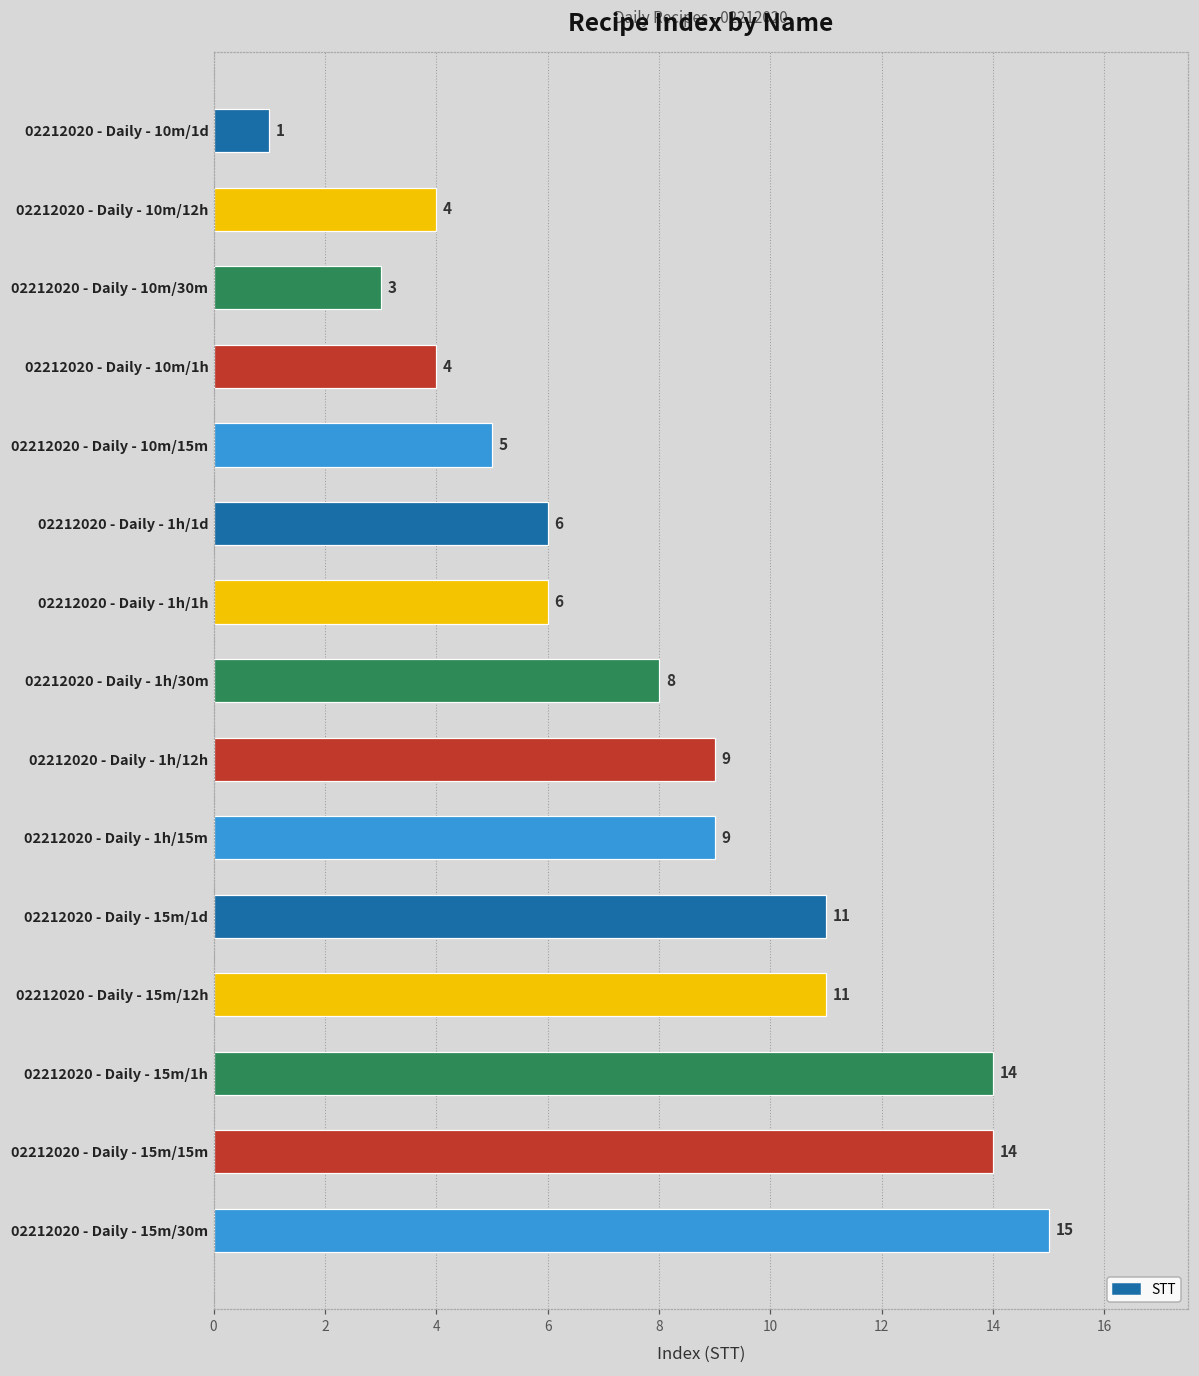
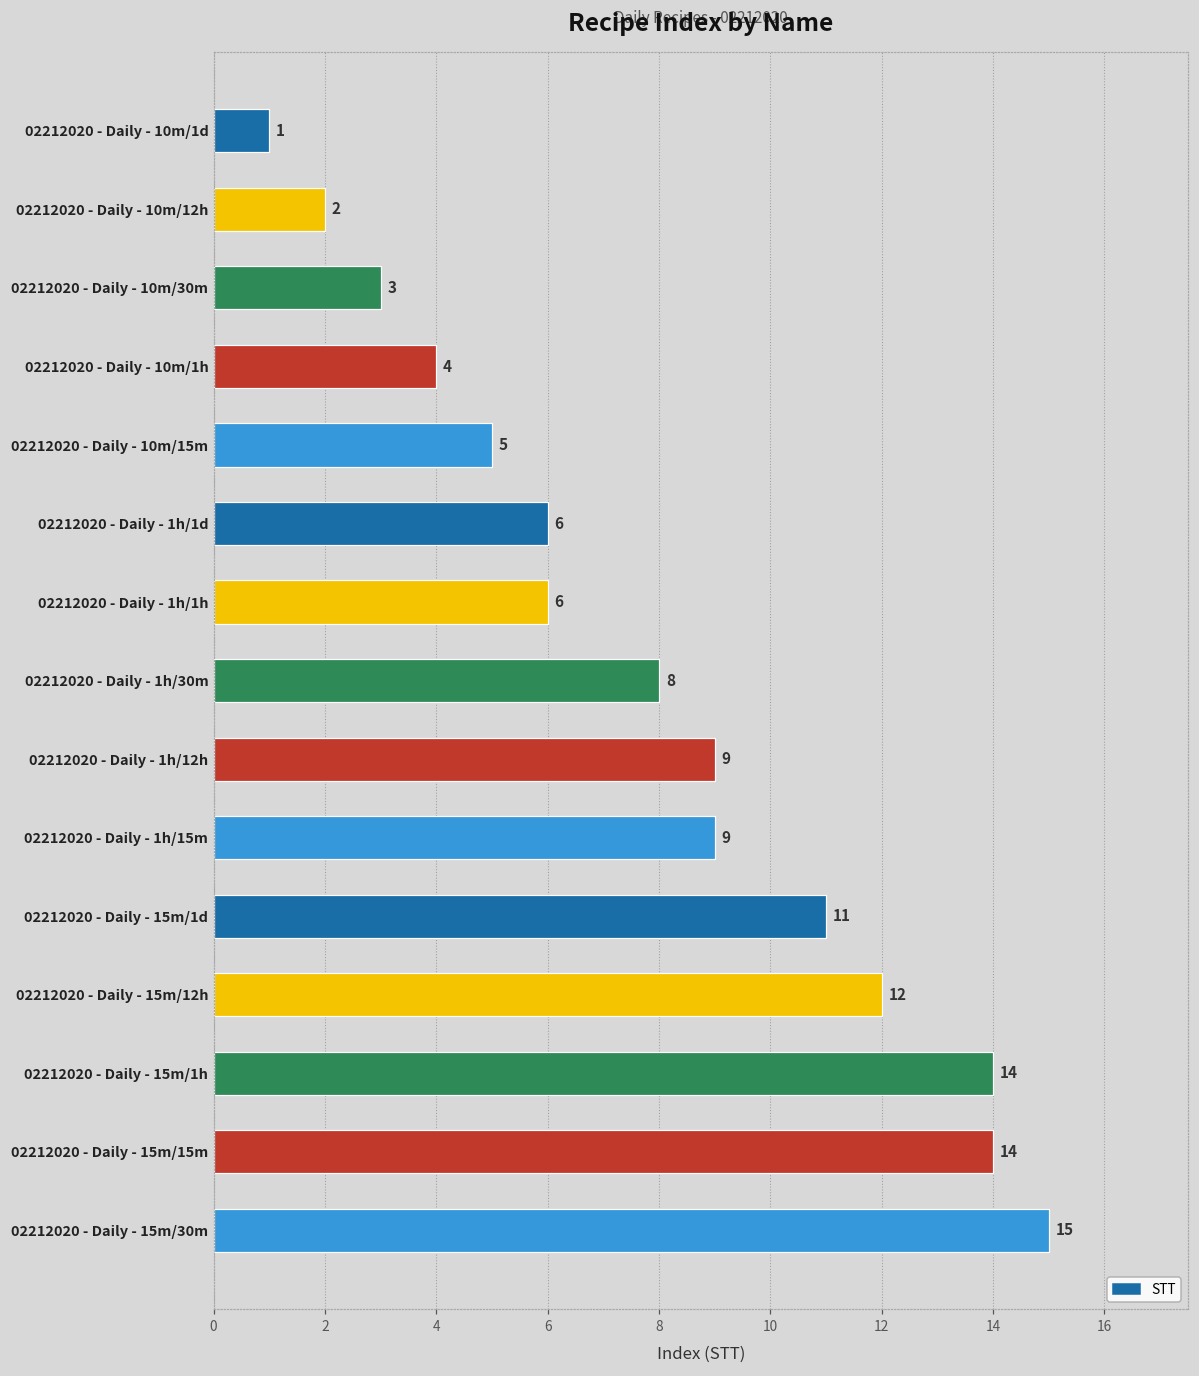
02212020 - Daily - 10m/12h: 4 -> 2
02212020 - Daily - 15m/12h: 11 -> 12
